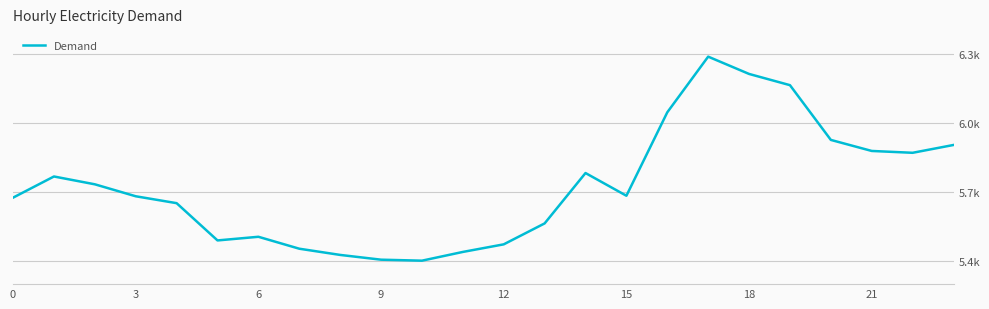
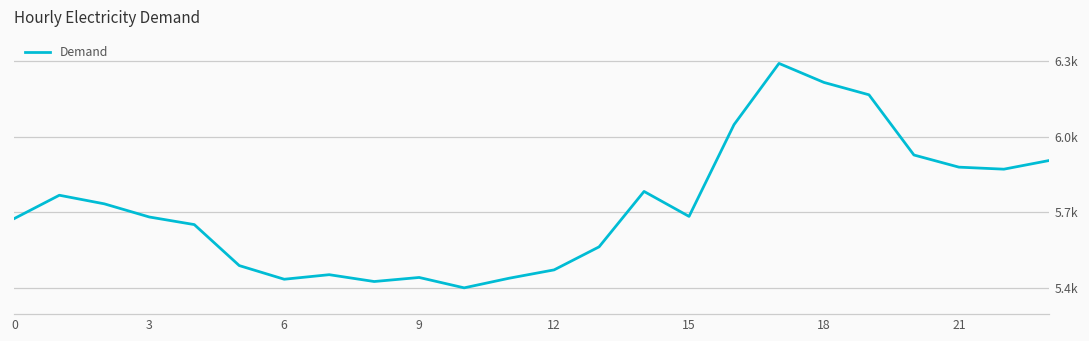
6: 5510 -> 5440
9: 5410 -> 5440
